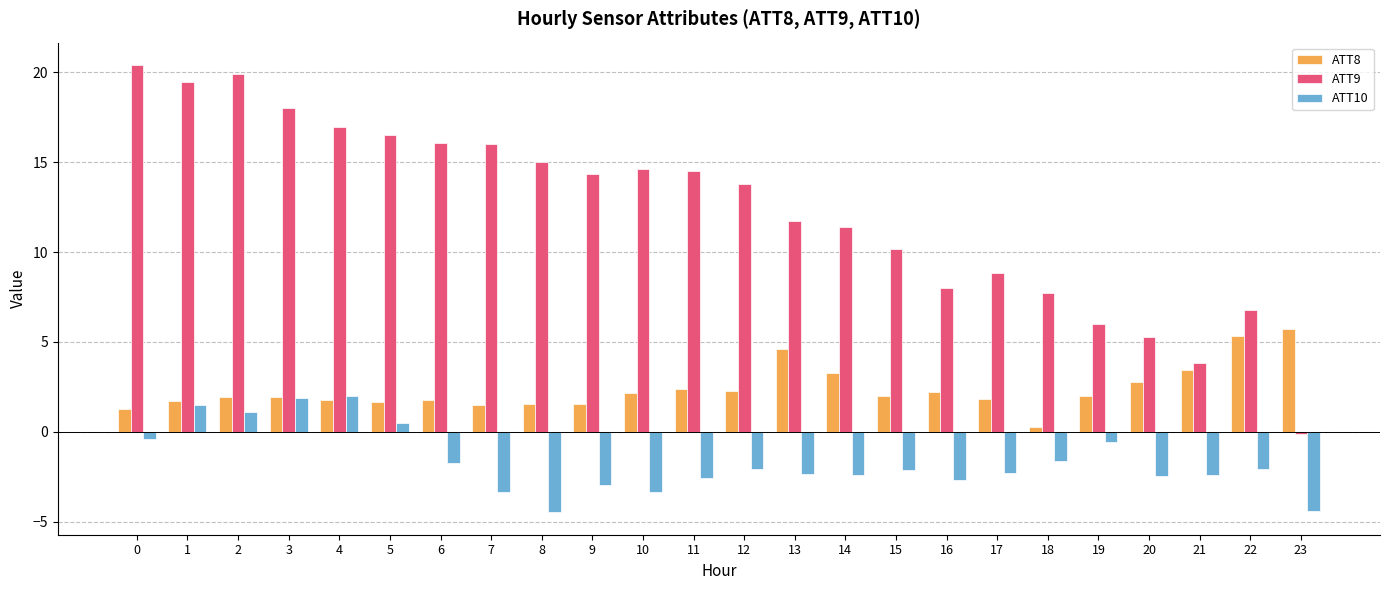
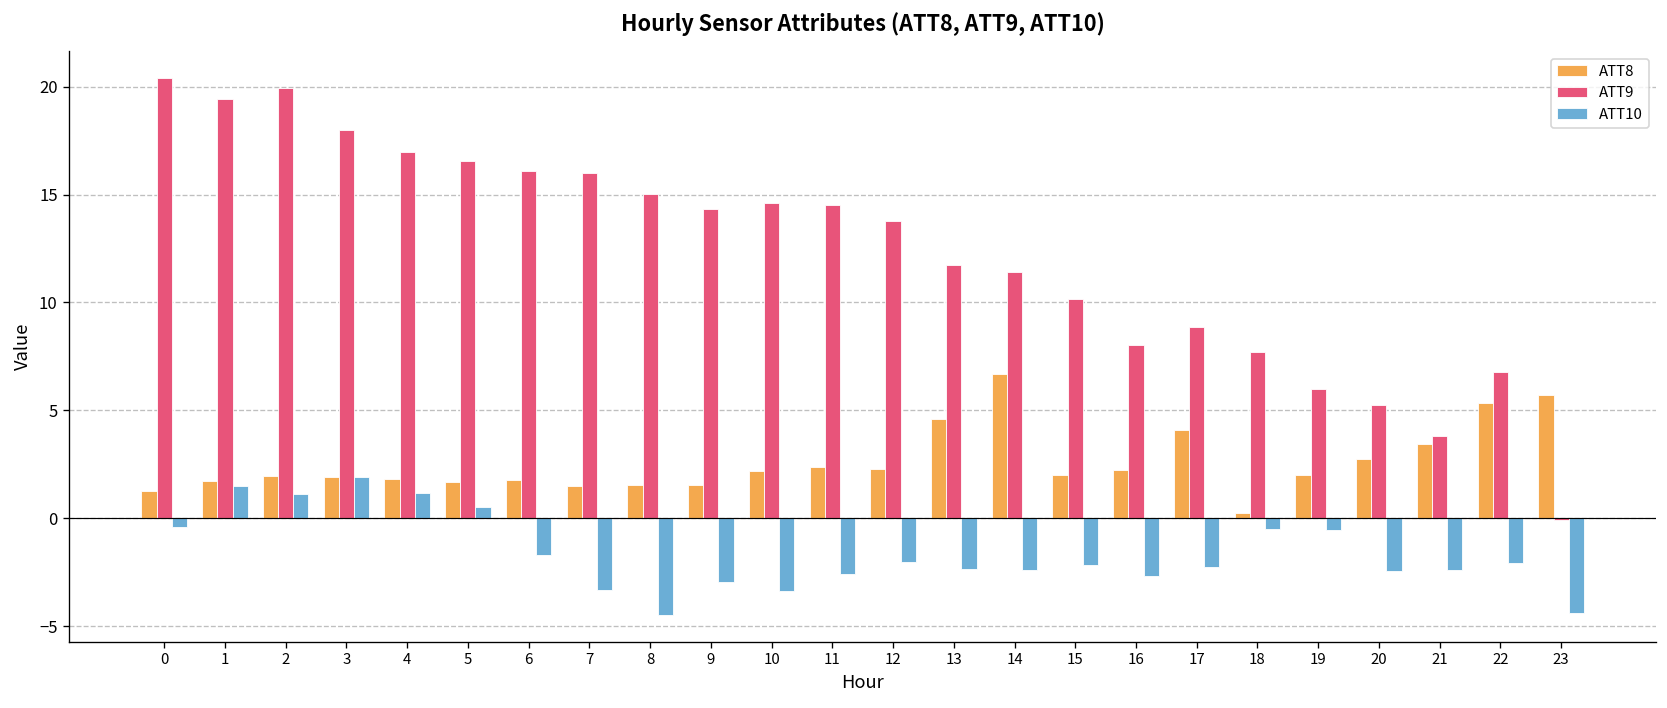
ATT10, 4: 2.0 -> 1.2
ATT8, 14: 3.3 -> 6.7
ATT8, 17: 1.8 -> 4.1
ATT10, 18: -1.6 -> -0.5
